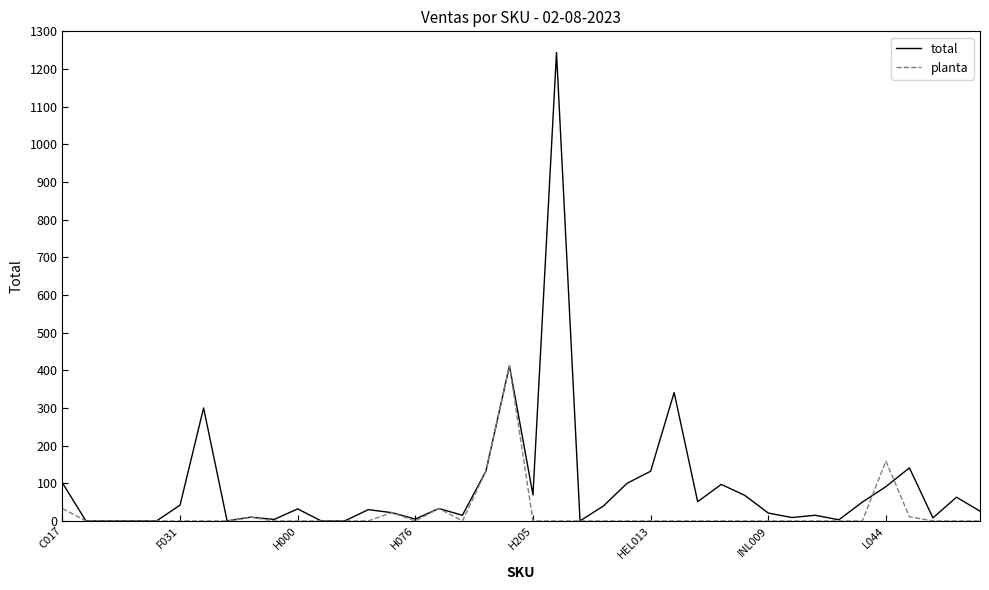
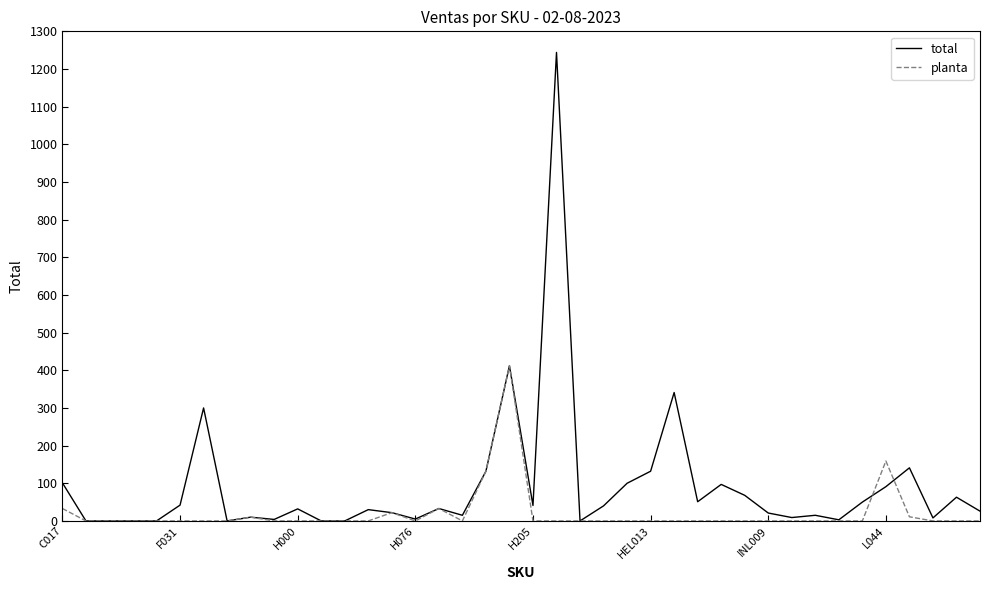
total, H205: 70 -> 40
